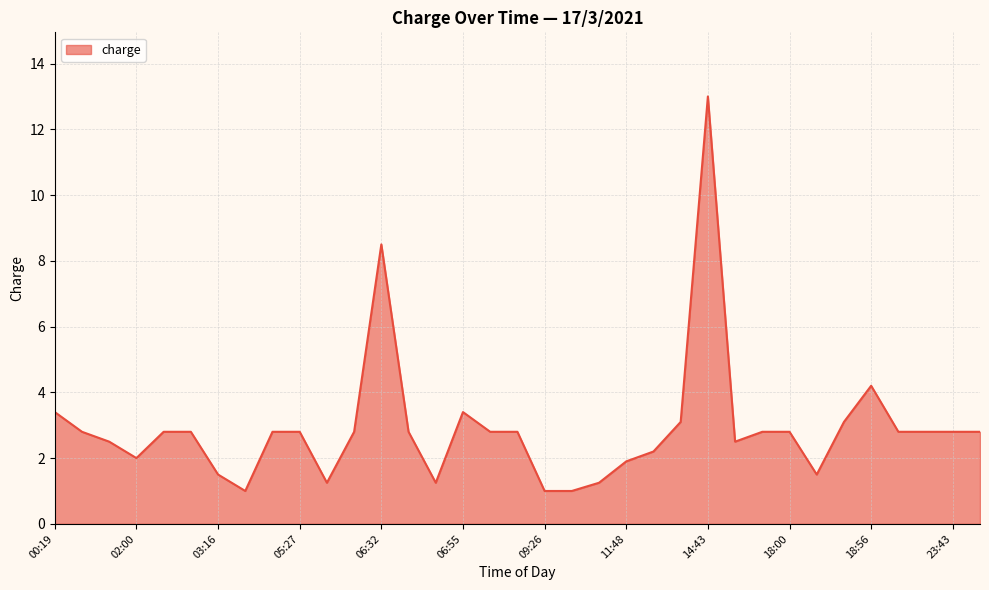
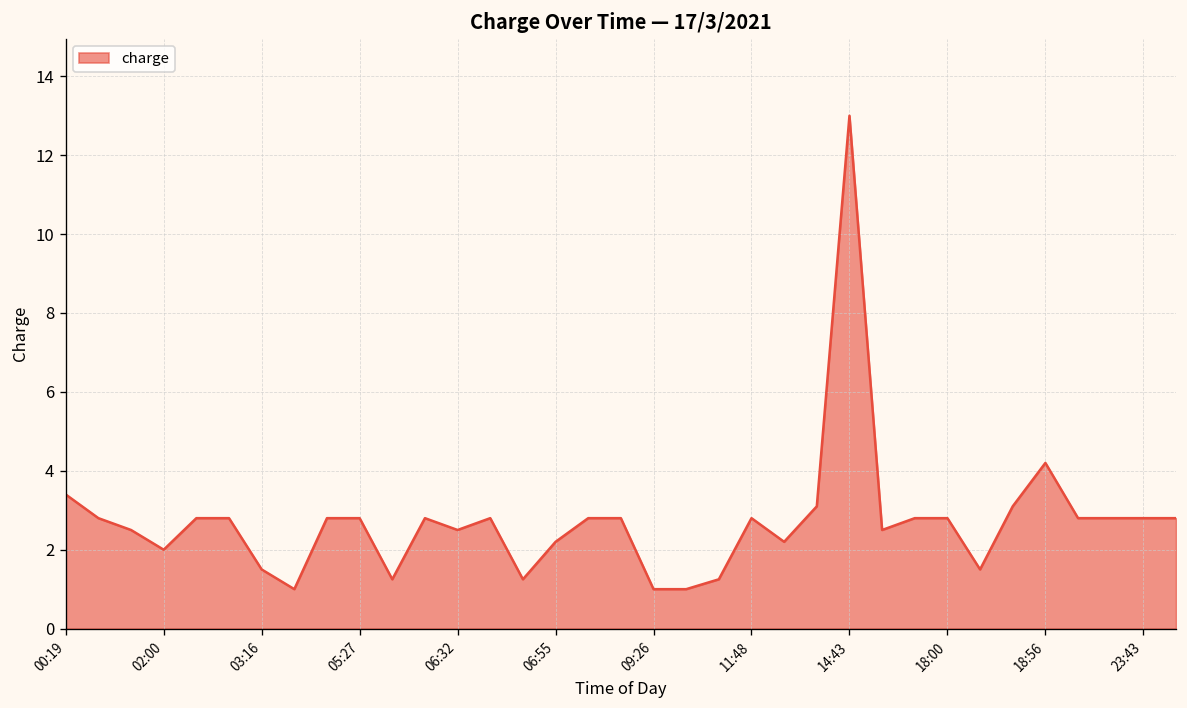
06:32: 8.5 -> 2.5
06:55: 3.4 -> 2.2
11:48: 1.9 -> 2.8
